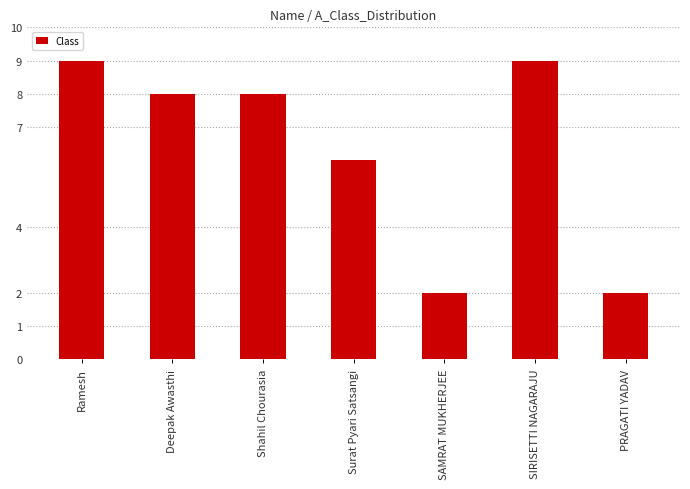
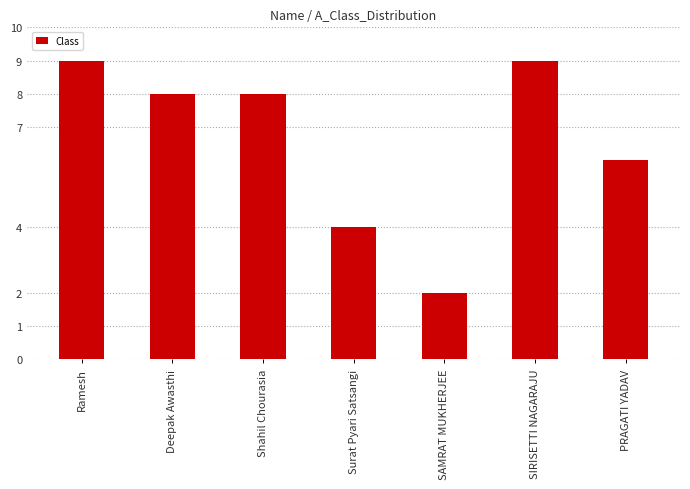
Surat Pyari Satsangi: 6 -> 4
PRAGATI YADAV: 2 -> 6
